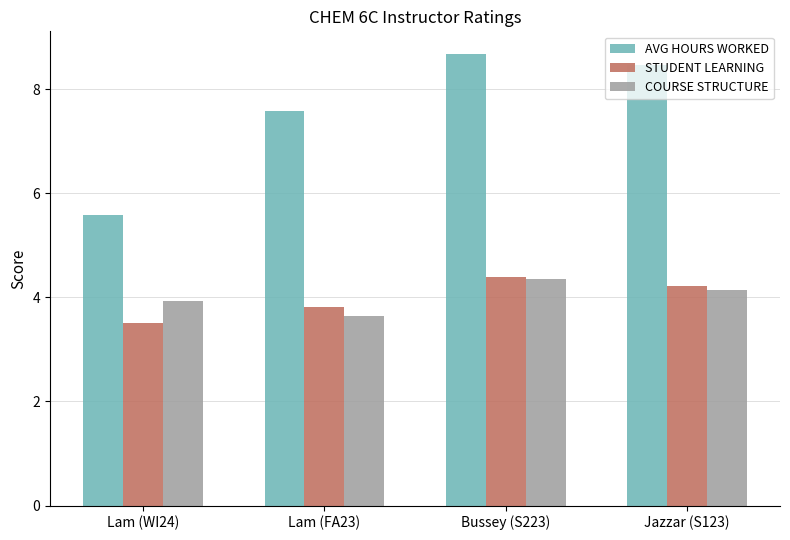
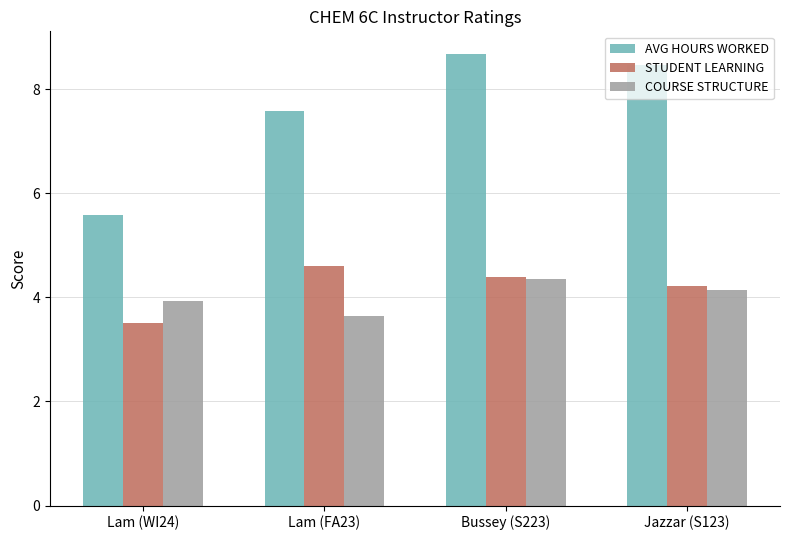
STUDENT LEARNING, Lam (FA23): 3.8 -> 4.6
